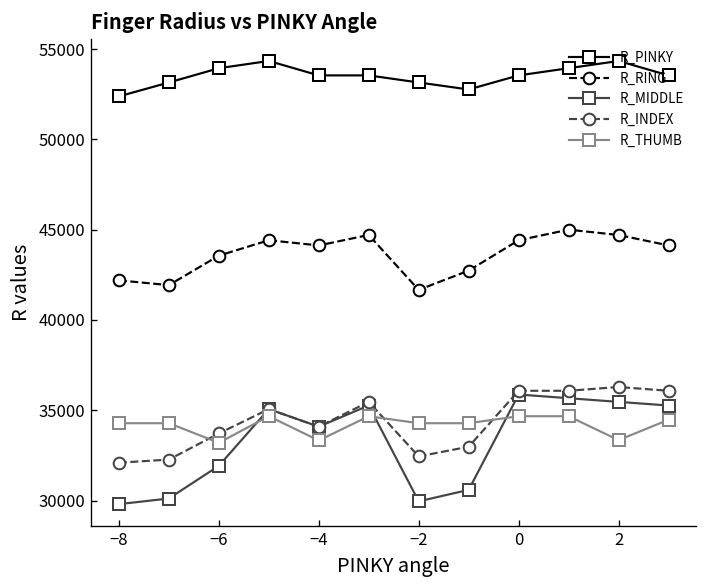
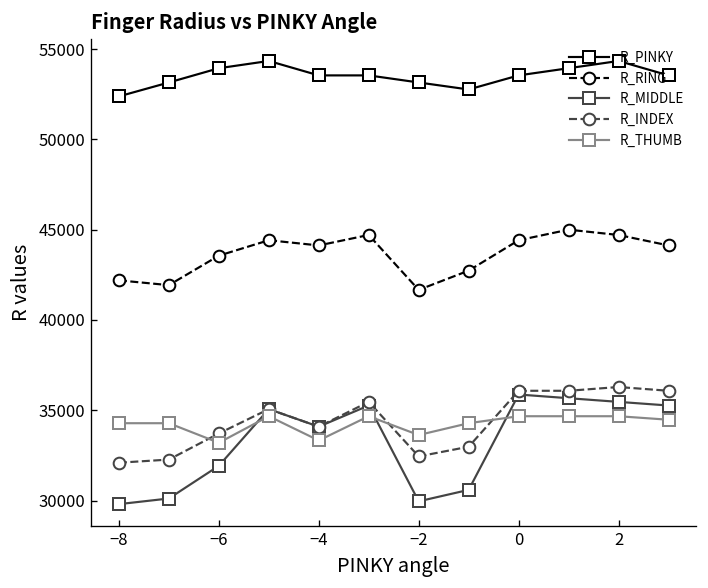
R_THUMB, −2: 34300 -> 33600
R_THUMB, 2: 33300 -> 34700
